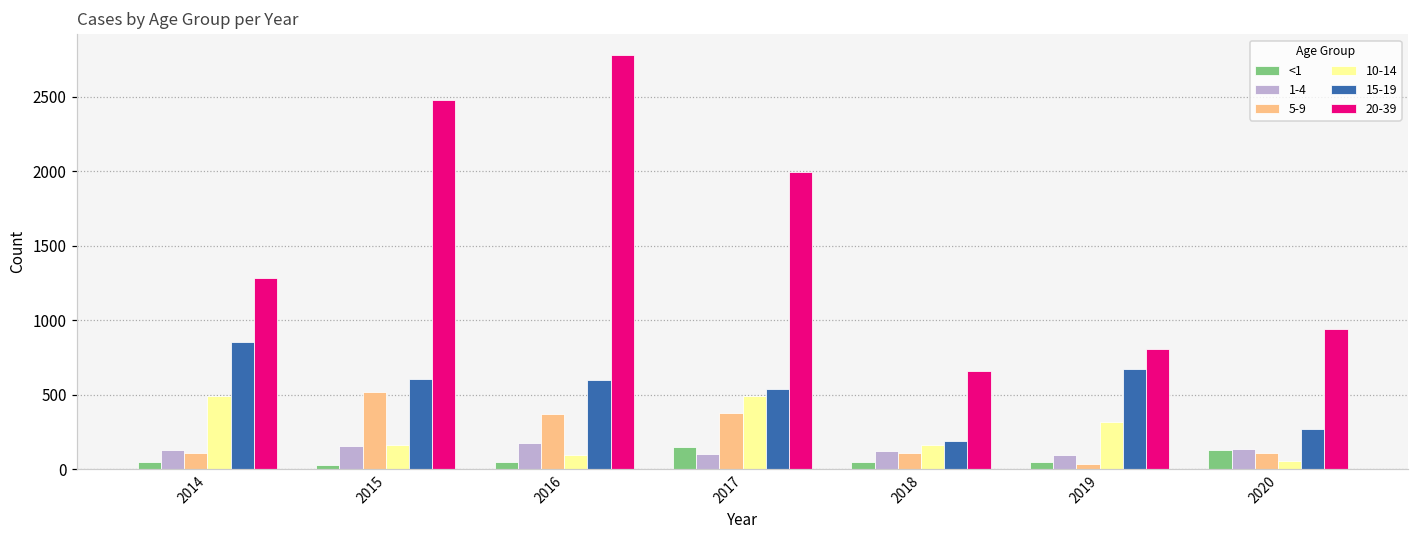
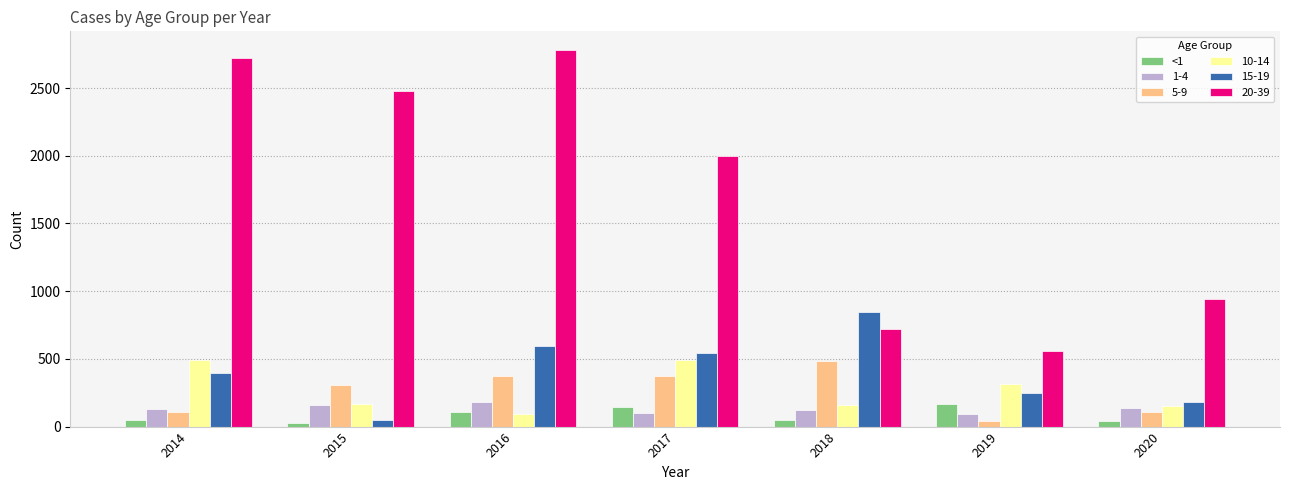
15-19, 2014: 850 -> 400
20-39, 2014: 1280 -> 2720
5-9, 2015: 520 -> 310
15-19, 2015: 600 -> 50
<1, 2016: 50 -> 110
5-9, 2018: 110 -> 490
15-19, 2018: 190 -> 850
20-39, 2018: 660 -> 720
<1, 2019: 50 -> 170
15-19, 2019: 680 -> 250
20-39, 2019: 810 -> 560
<1, 2020: 130 -> 40
10-14, 2020: 60 -> 150
15-19, 2020: 270 -> 180
